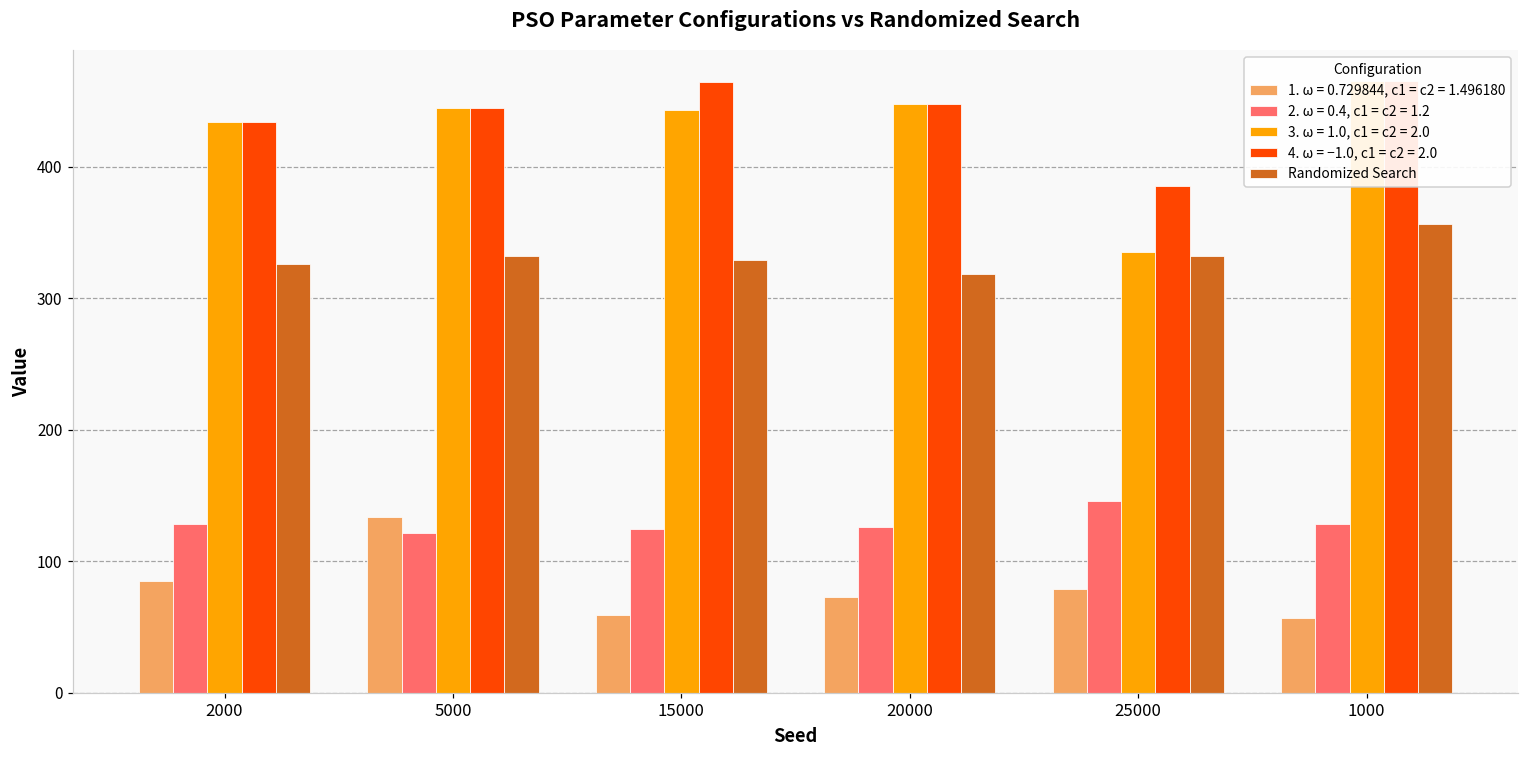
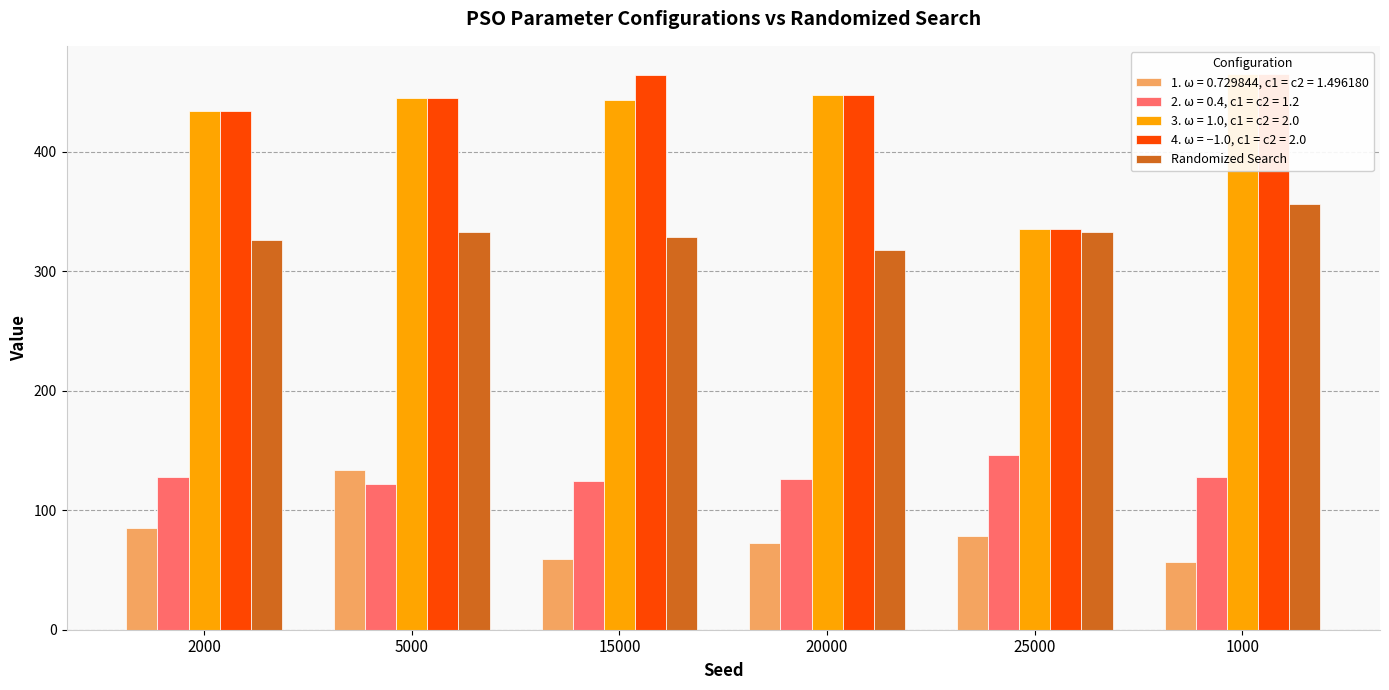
4. ω = −1.0, c1 = c2 = 2.0, 25000: 386 -> 335
